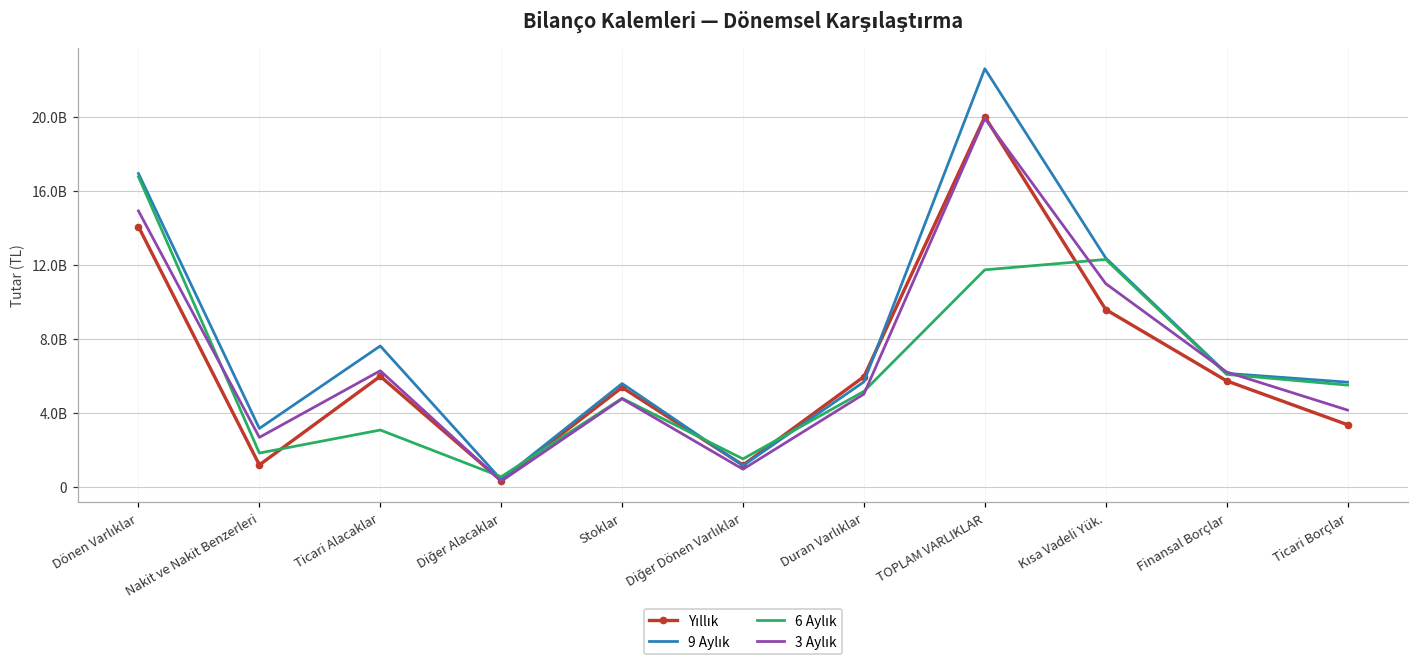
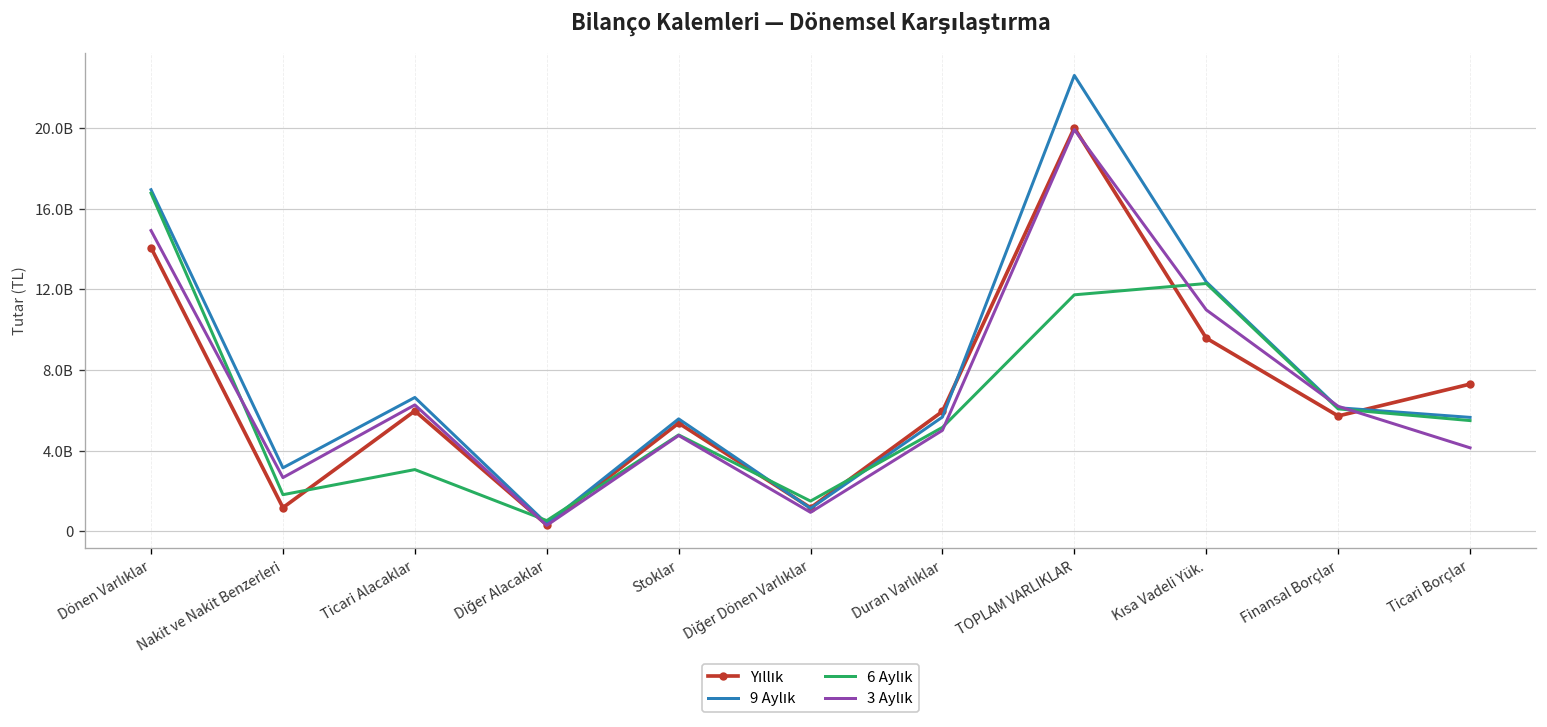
9 Aylık, Ticari Alacaklar: 7600000000 -> 6600000000
Yıllık, Ticari Borçlar: 3300000000 -> 7300000000
